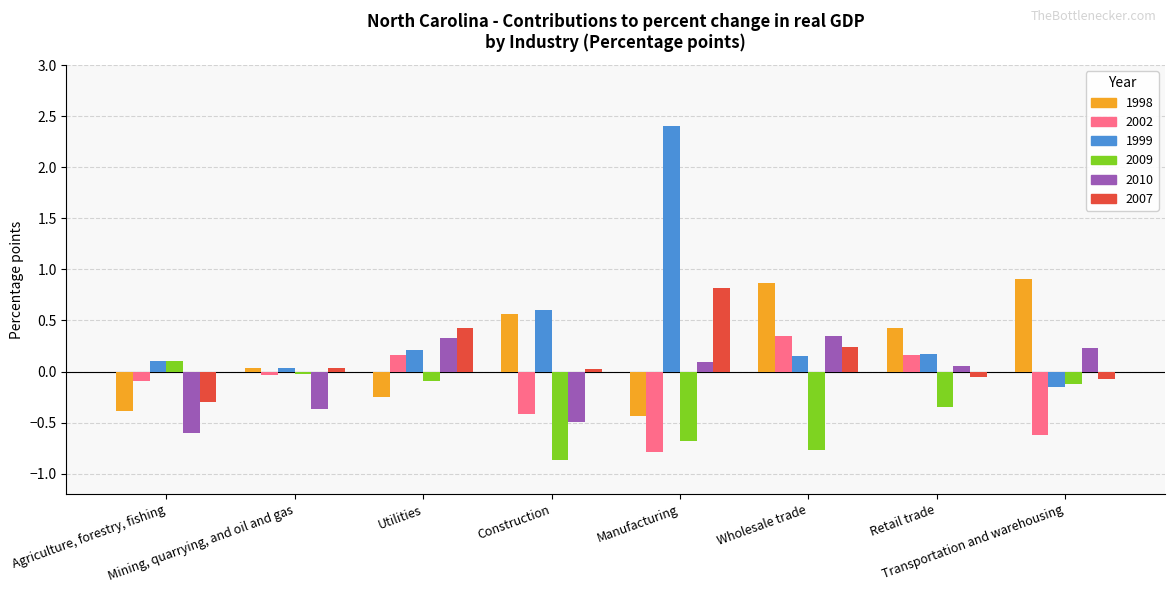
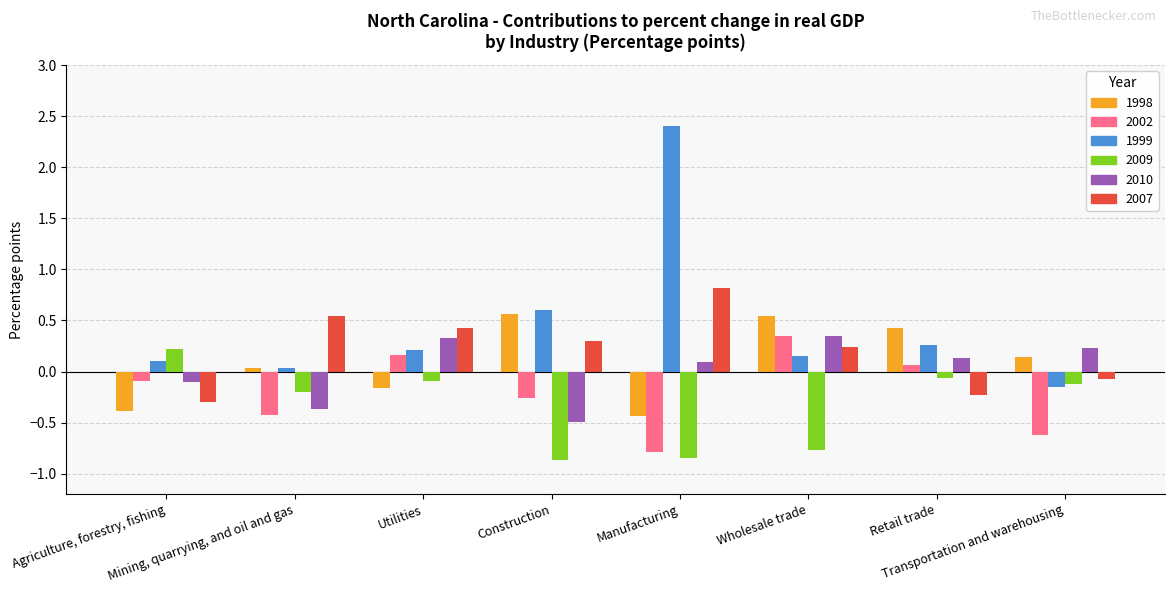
2009, Agriculture, forestry, fishing: 0.10 -> 0.22
2010, Agriculture, forestry, fishing: -0.6 -> -0.1
2002, Mining, quarrying, and oil and gas: -0.03 -> -0.43
2009, Mining, quarrying, and oil and gas: -0.02 -> -0.20
2007, Mining, quarrying, and oil and gas: 0.03 -> 0.54
1998, Utilities: -0.25 -> -0.16
2002, Construction: -0.42 -> -0.26
2007, Construction: 0.02 -> 0.30
2009, Manufacturing: -0.68 -> -0.85
1998, Wholesale trade: 0.87 -> 0.54
2002, Retail trade: 0.16 -> 0.06
1999, Retail trade: 0.17 -> 0.26
2009, Retail trade: -0.35 -> -0.06
2010, Retail trade: 0.05 -> 0.13
2007, Retail trade: -0.05 -> -0.23
1998, Transportation and warehousing: 0.91 -> 0.14
